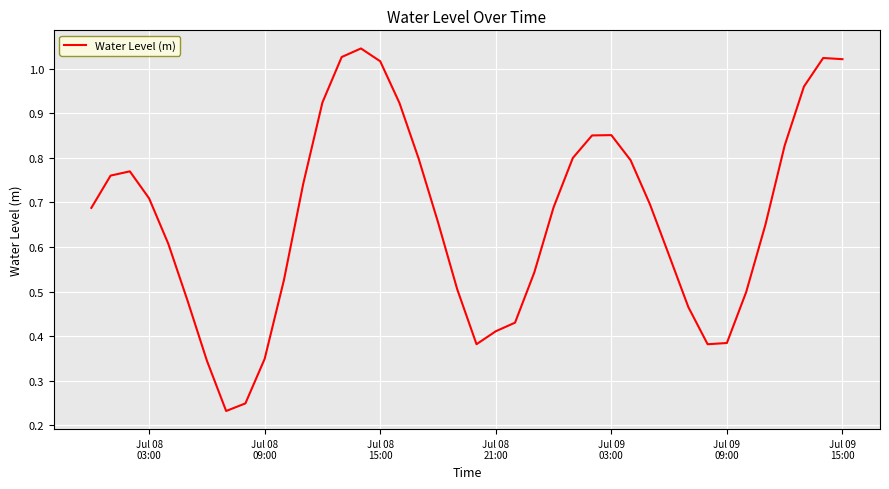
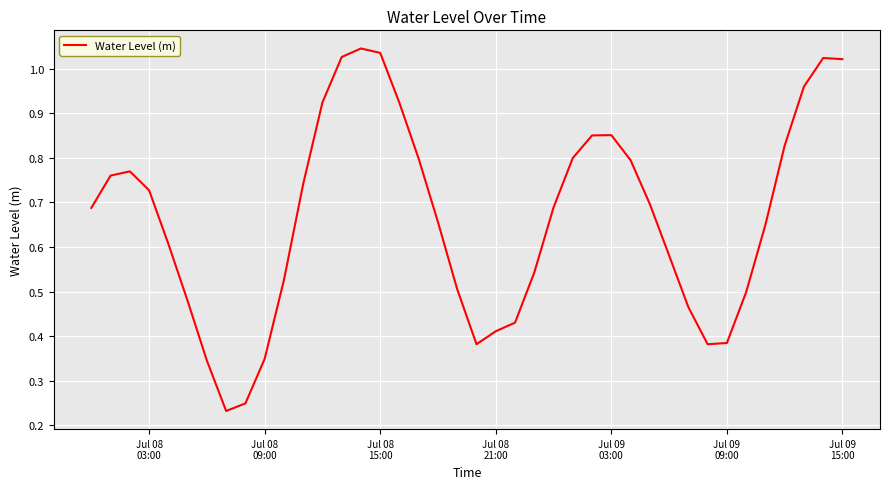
Jul 08 03:00: 0.71 -> 0.73
Jul 08 15:00: 1.02 -> 1.04
